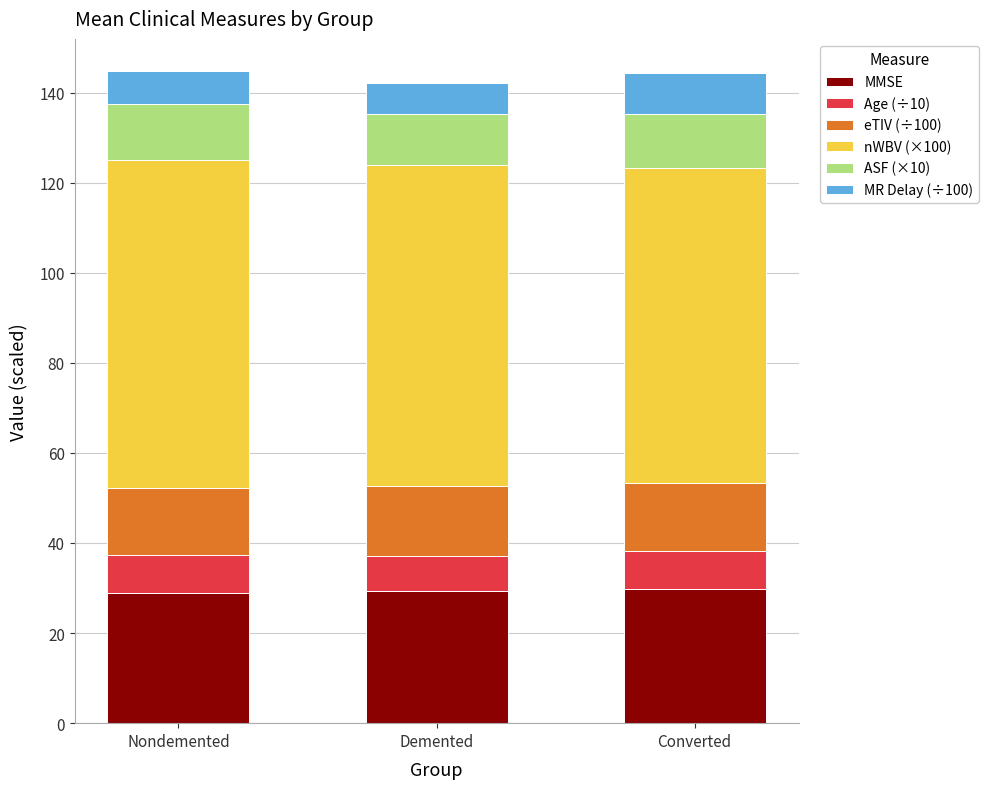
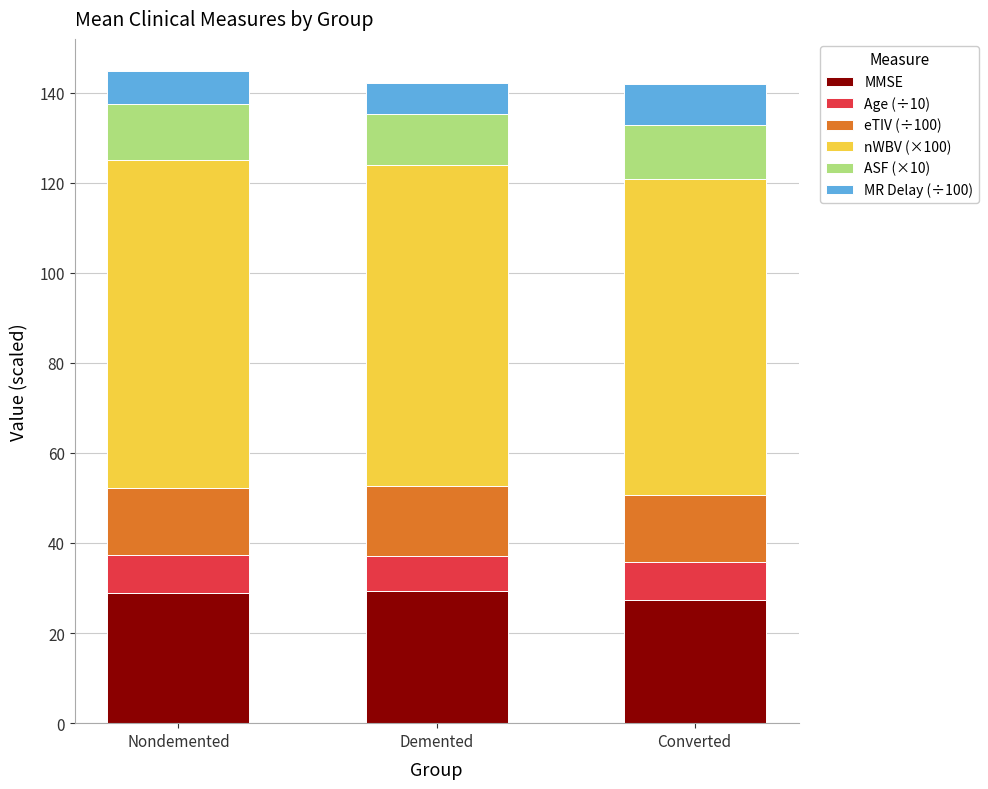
MMSE, Converted: 30 -> 27
